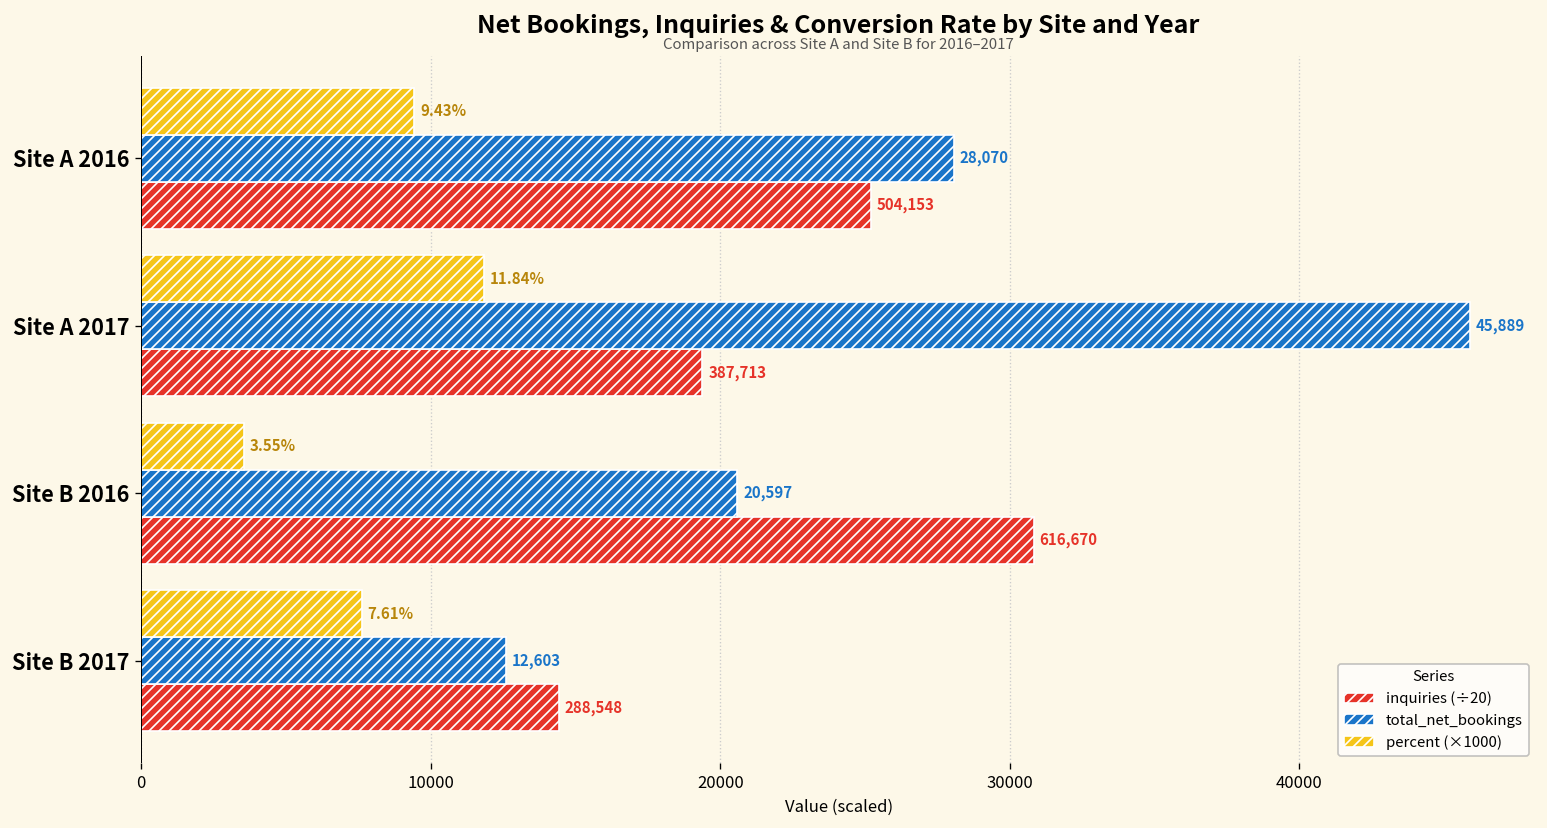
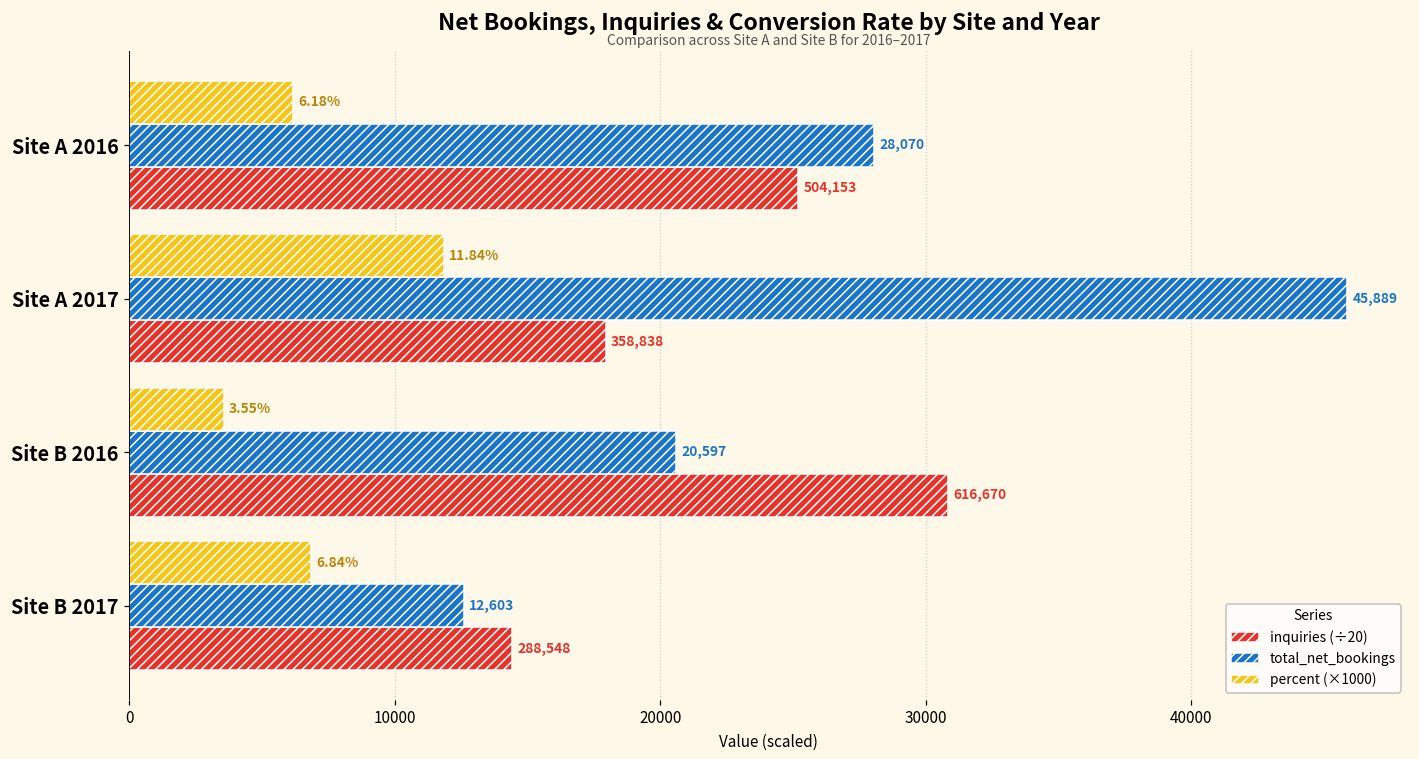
percent (×1000), Site A 2016: 9.43% -> 6.18%
inquiries (÷20), Site A 2017: 387,713 -> 358,838
percent (×1000), Site B 2017: 7.61% -> 6.84%
